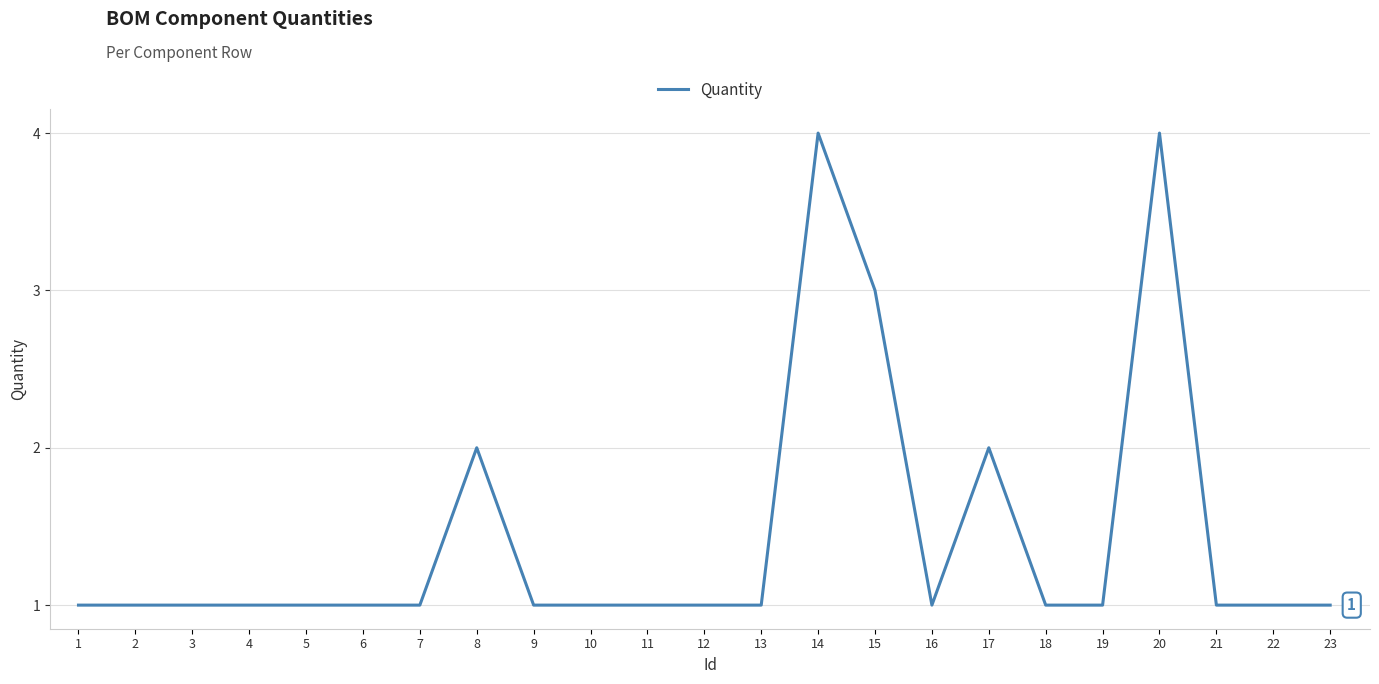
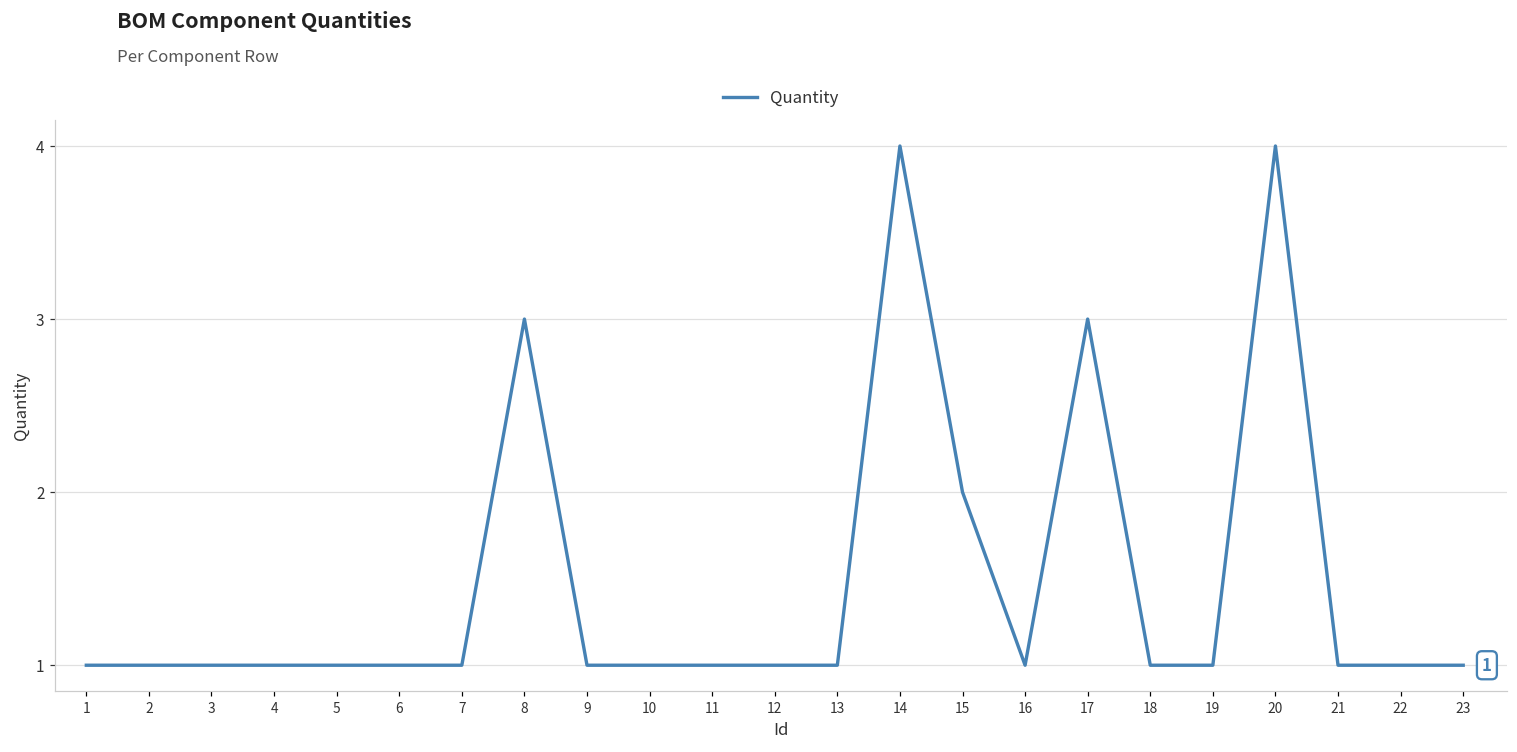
8: 2 -> 3
15: 3 -> 2
17: 2 -> 3
